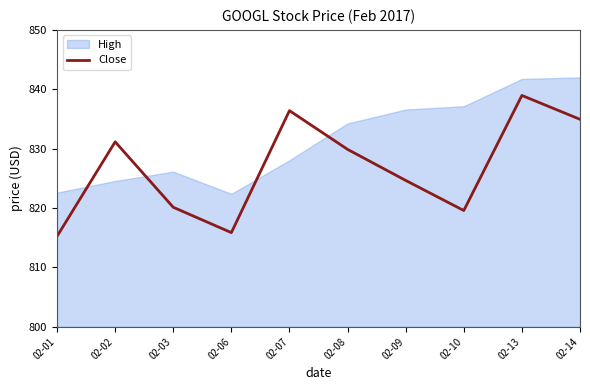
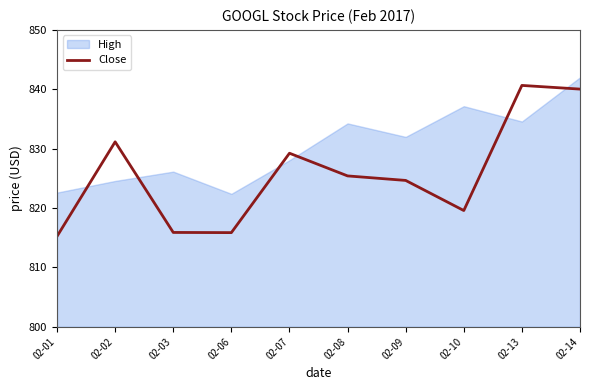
Close, 02-03: 820 -> 816
Close, 02-07: 836 -> 829
Close, 02-08: 830 -> 825
High, 02-09: 837 -> 832
Close, 02-13: 839 -> 841
High, 02-13: 842 -> 835
Close, 02-14: 835 -> 840
